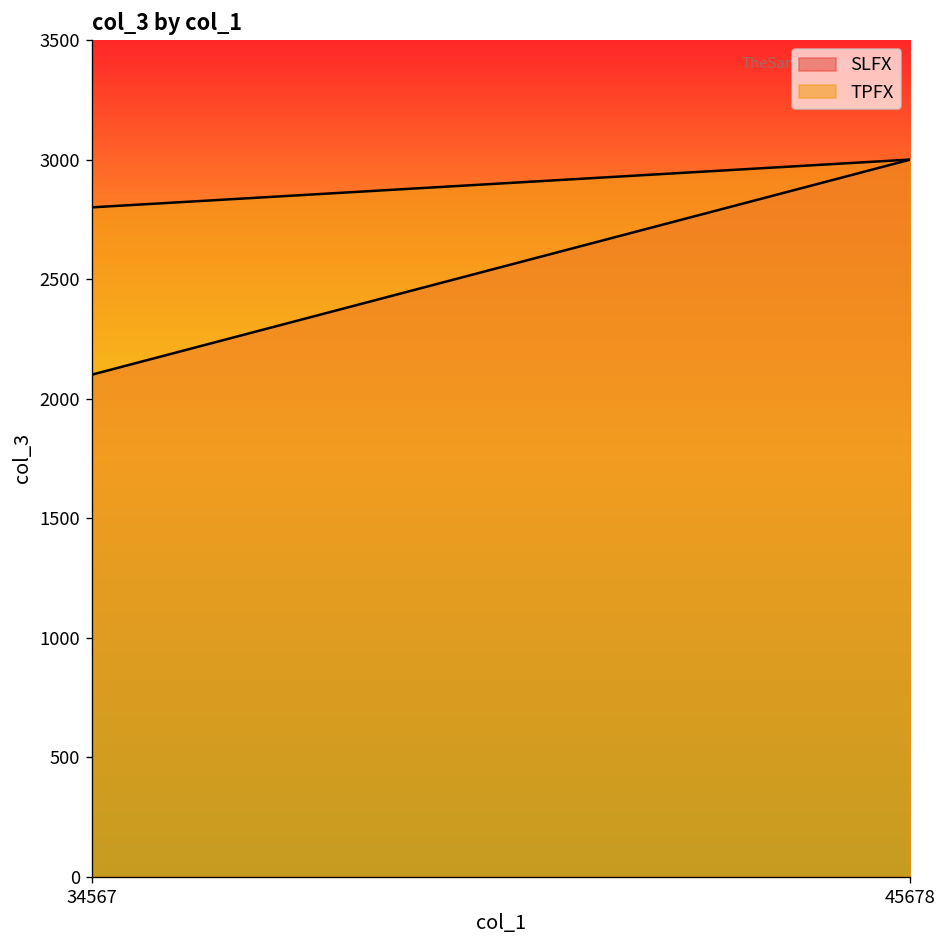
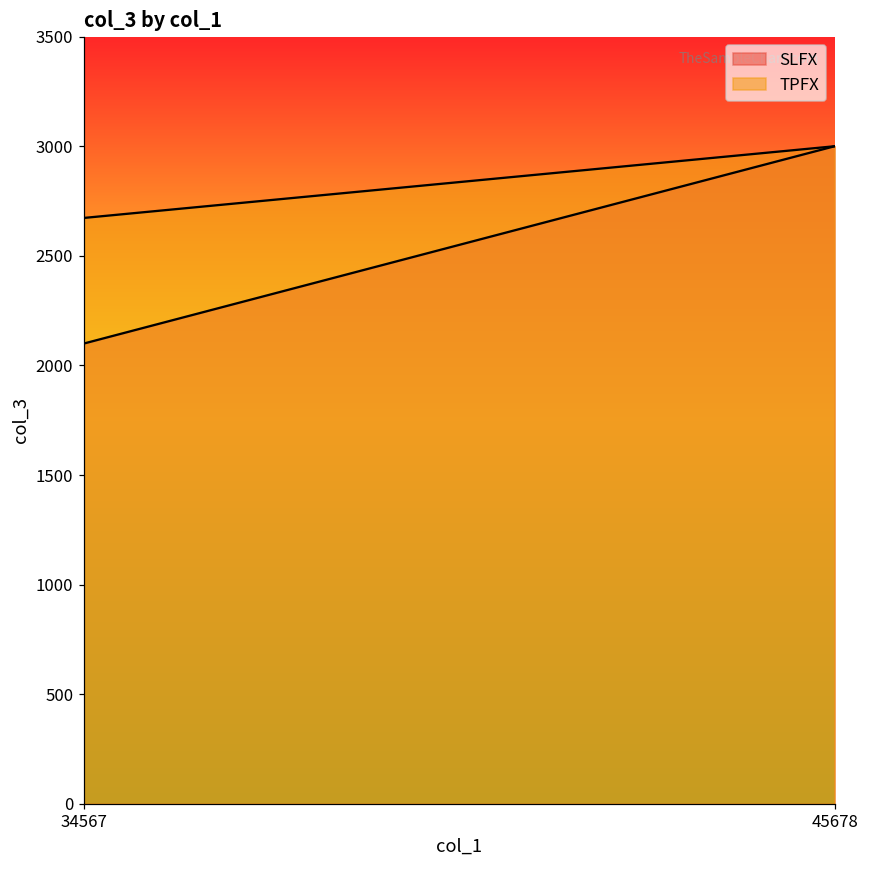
TPFX, 34567: 2800 -> 2670
